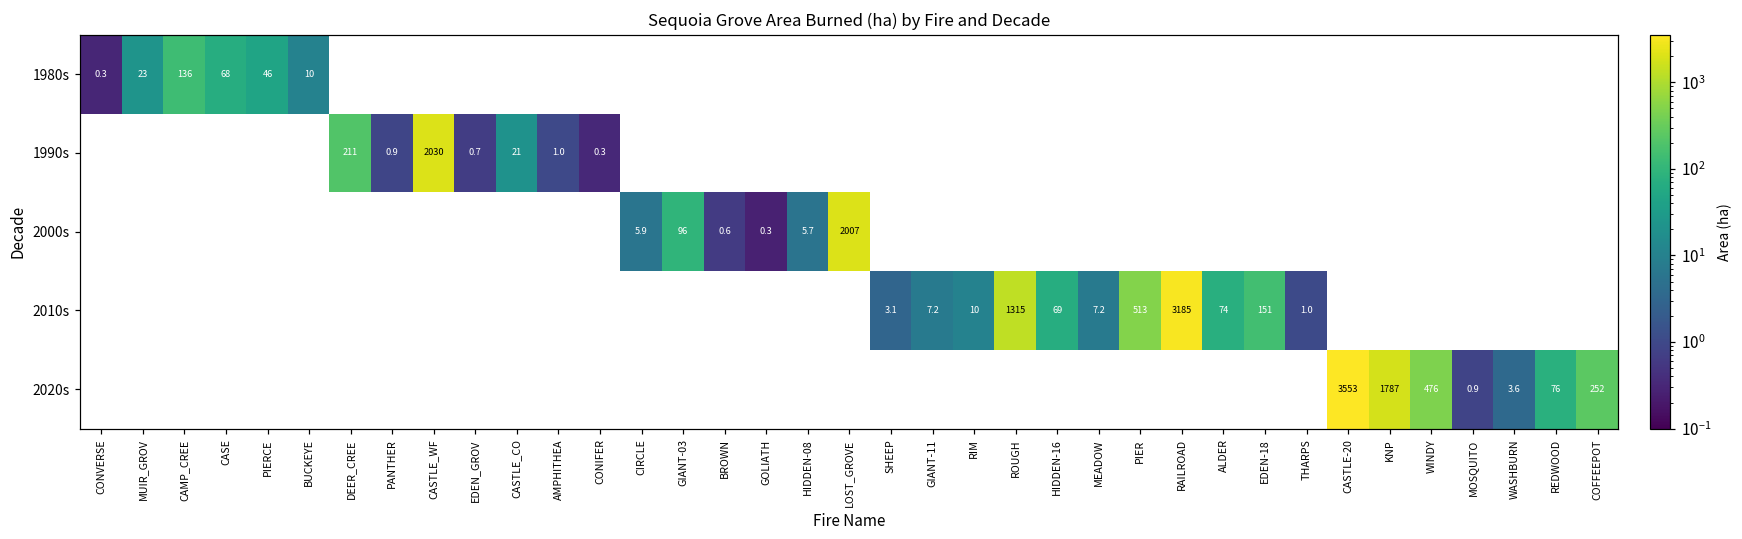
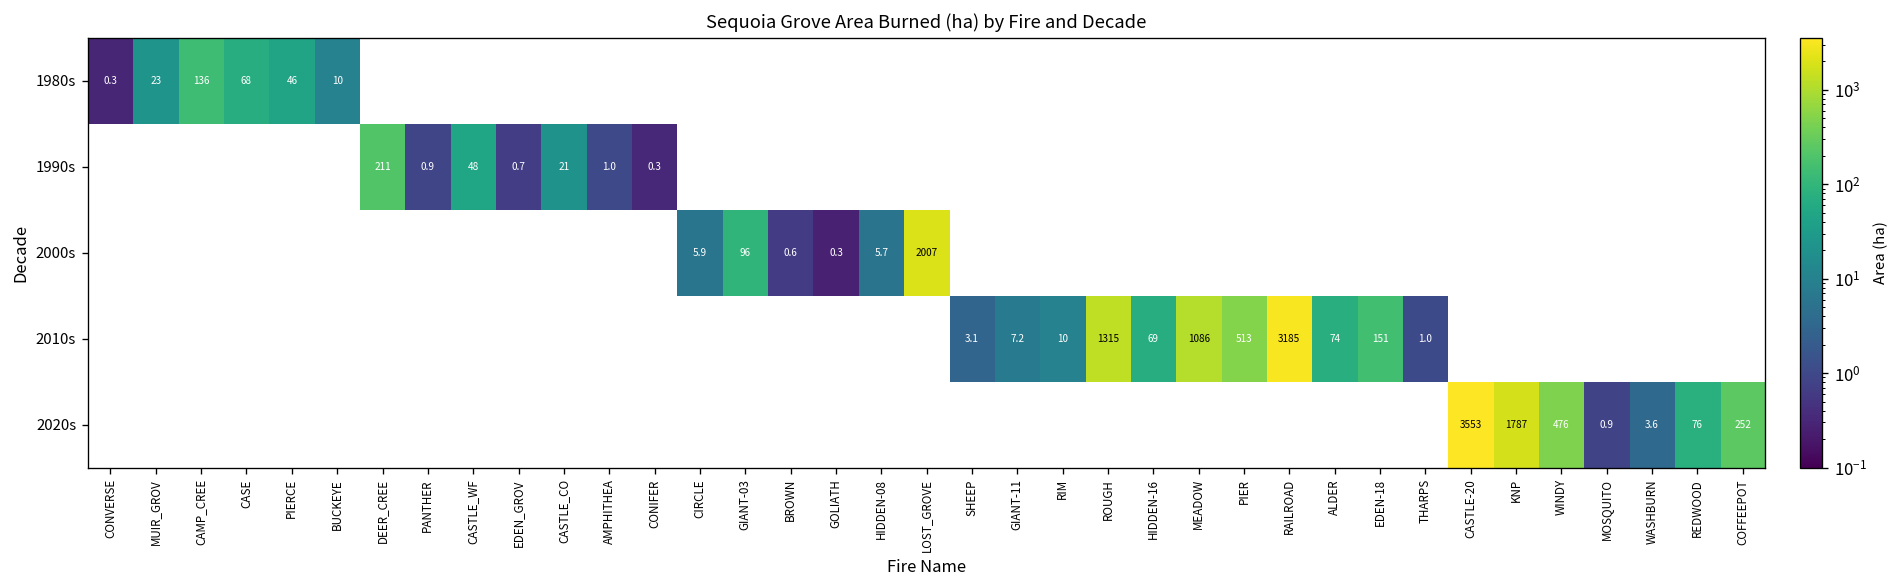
1990s, CASTLE_WF: 2030 -> 48
2010s, MEADOW: 7.2 -> 1086
